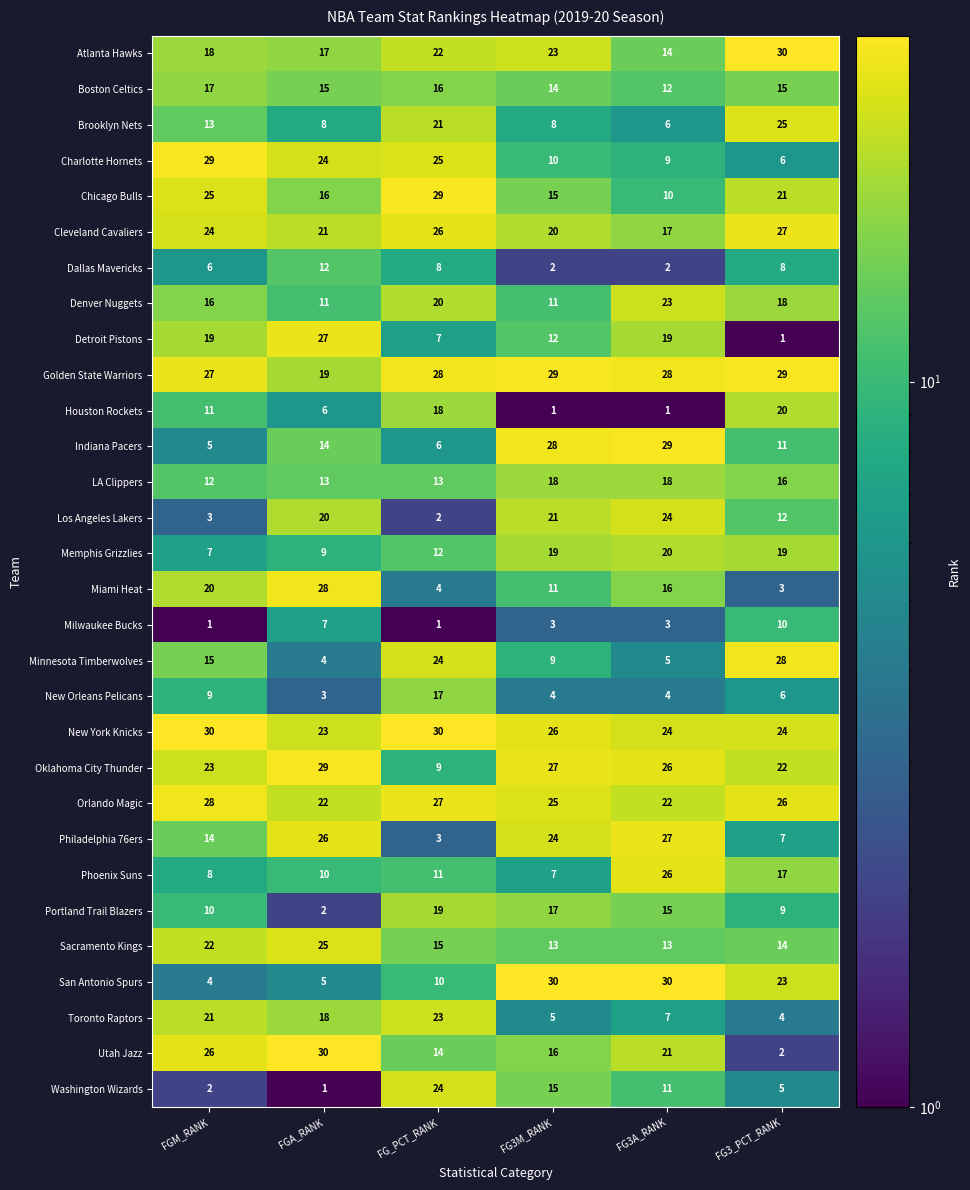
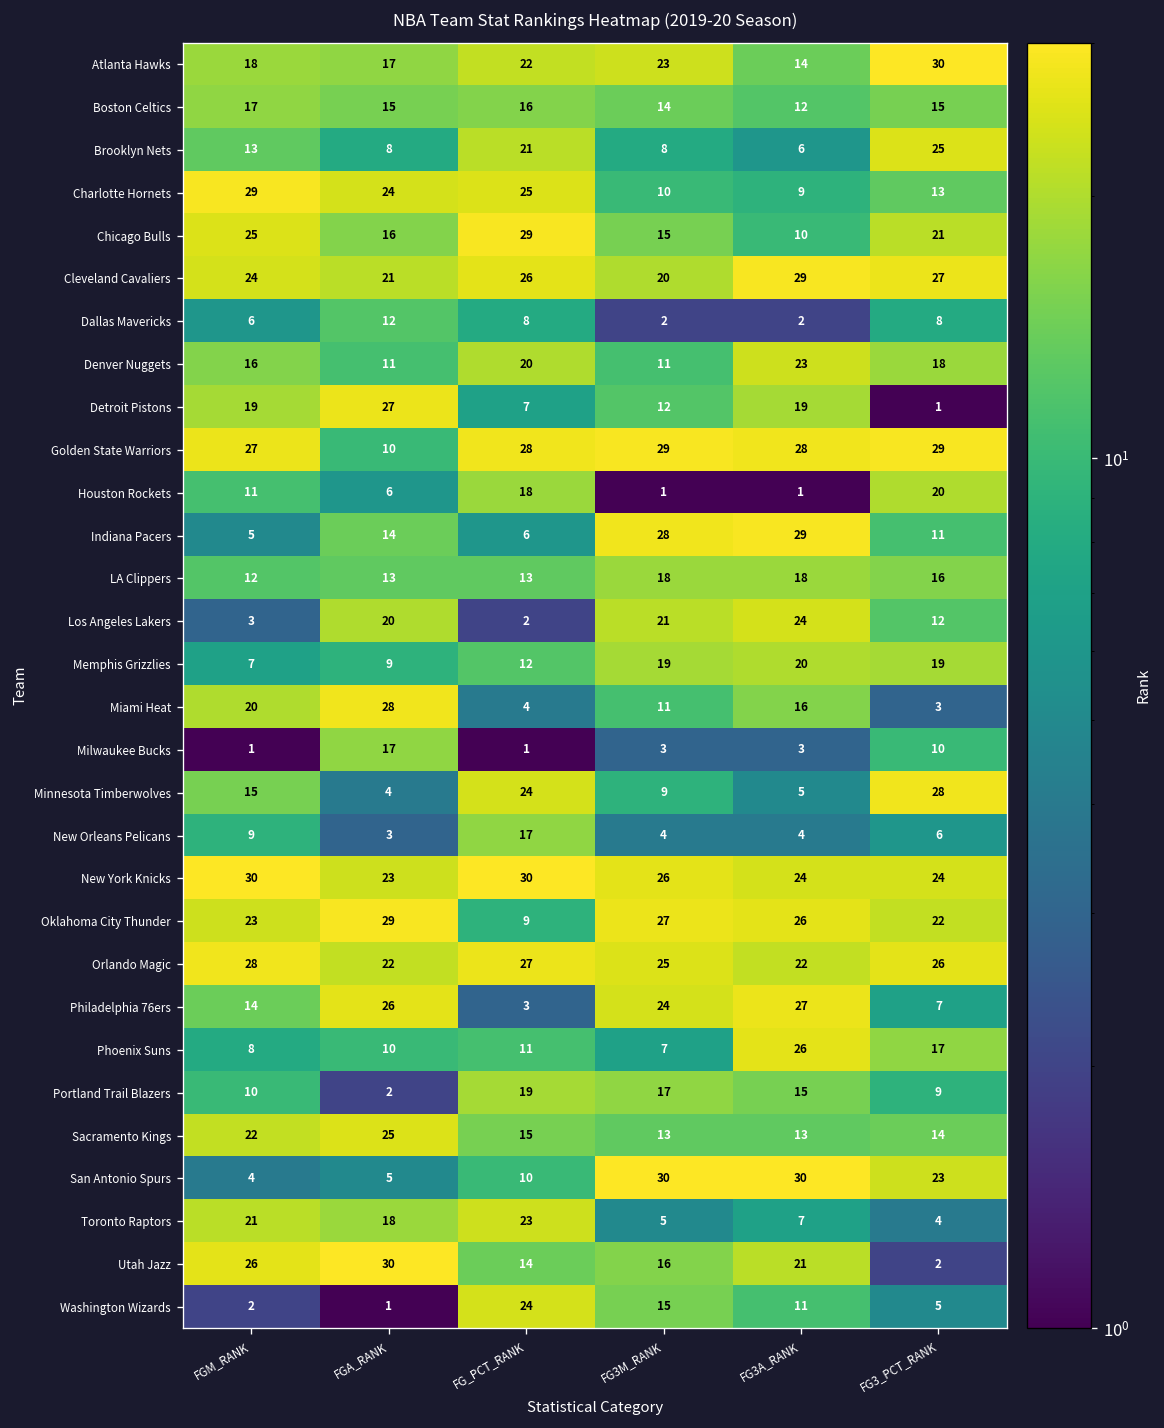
Charlotte Hornets, FG3_PCT_RANK: 6 -> 13
Cleveland Cavaliers, FG3A_RANK: 17 -> 29
Golden State Warriors, FGA_RANK: 19 -> 10
Milwaukee Bucks, FGA_RANK: 7 -> 17
